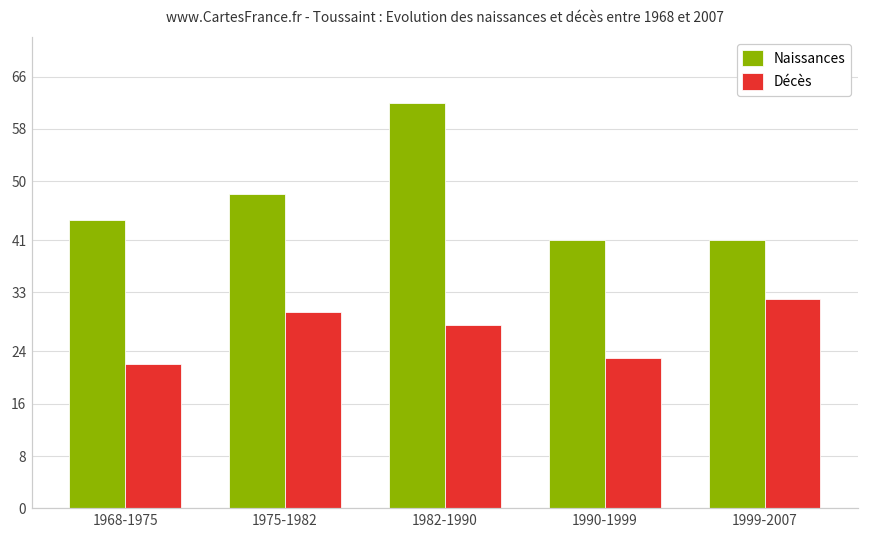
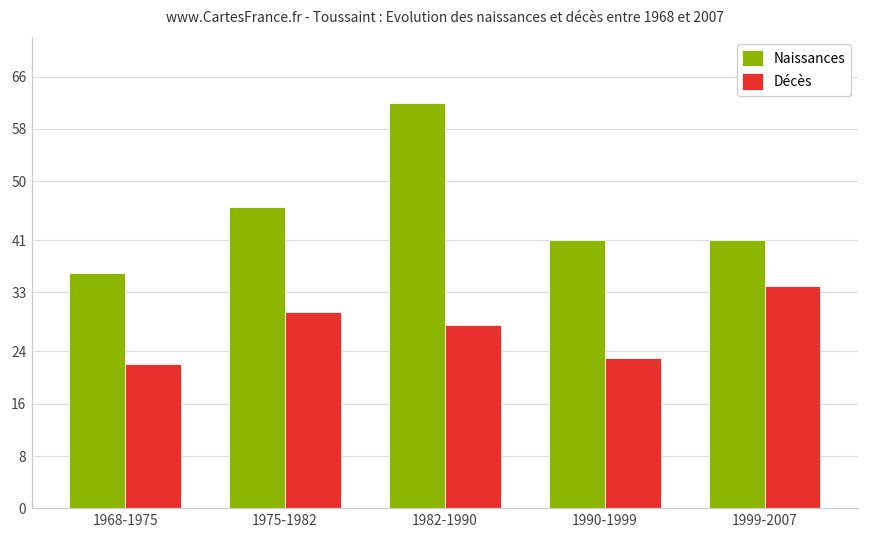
Naissances, 1968-1975: 44 -> 36
Naissances, 1975-1982: 48 -> 46
Décès, 1999-2007: 32 -> 34
